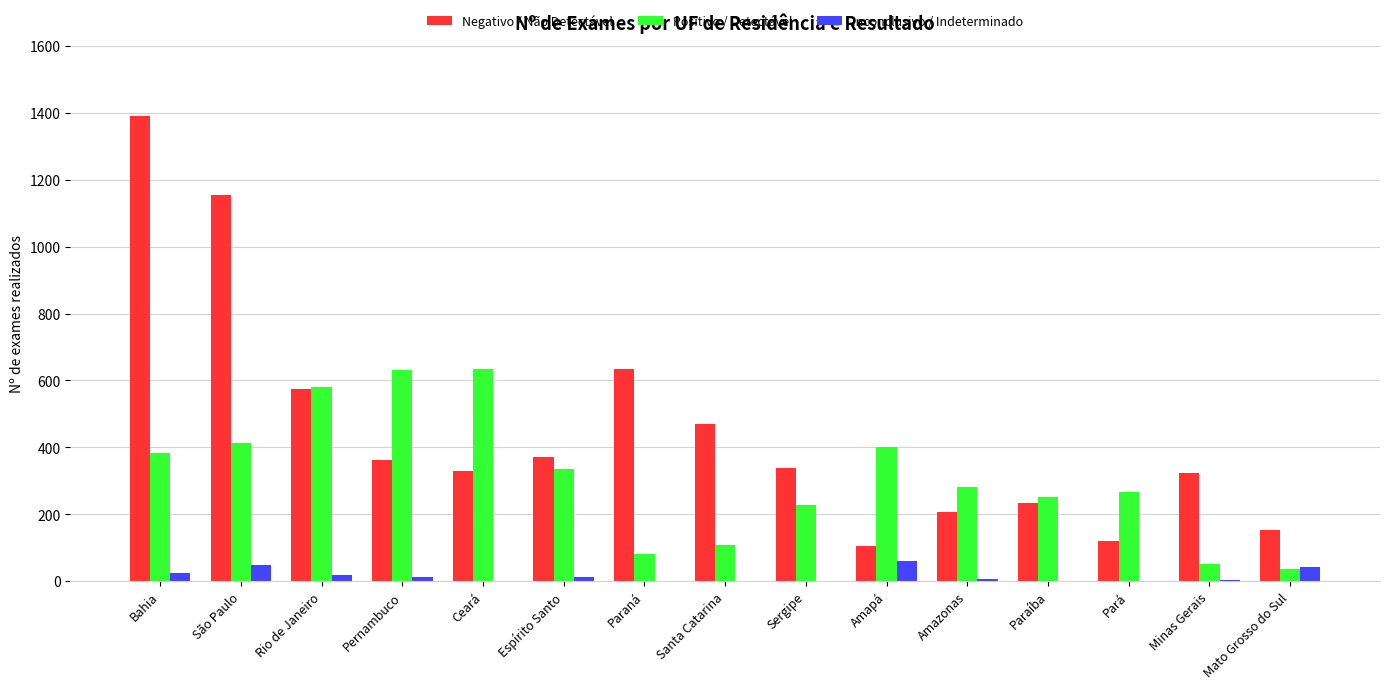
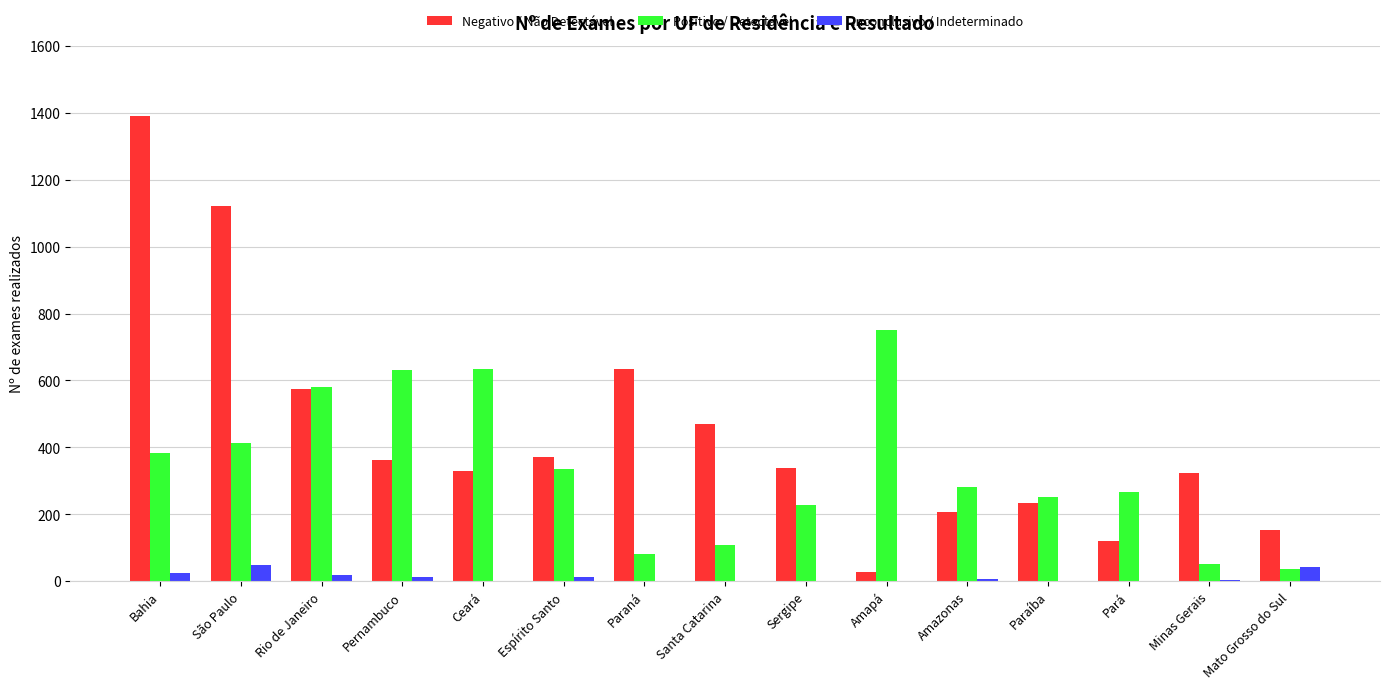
Negativo / Não Detectável, São Paulo: 1160 -> 1120
Negativo / Não Detectável, Amapá: 110 -> 30
Positivo / Detectável, Amapá: 400 -> 750
Inconclusivo / Indeterminado, Amapá: 60 -> 0
